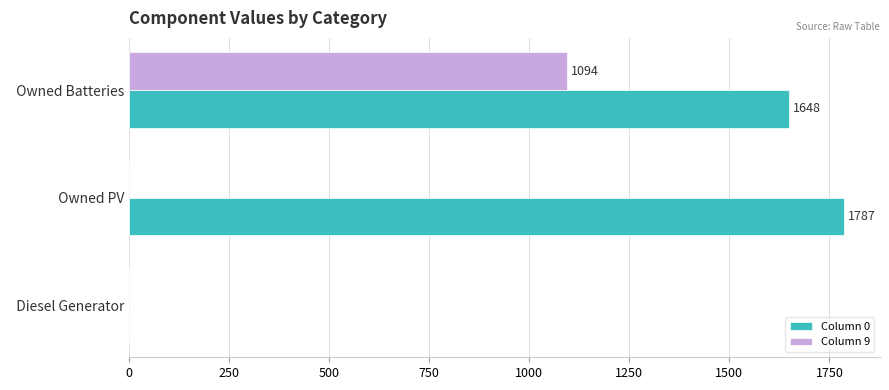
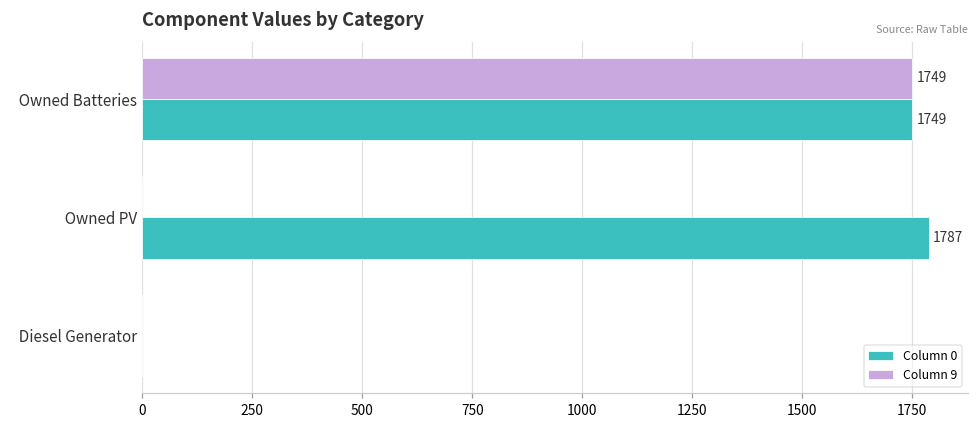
Column 9, Owned Batteries: 1094 -> 1749
Column 0, Owned Batteries: 1648 -> 1749
